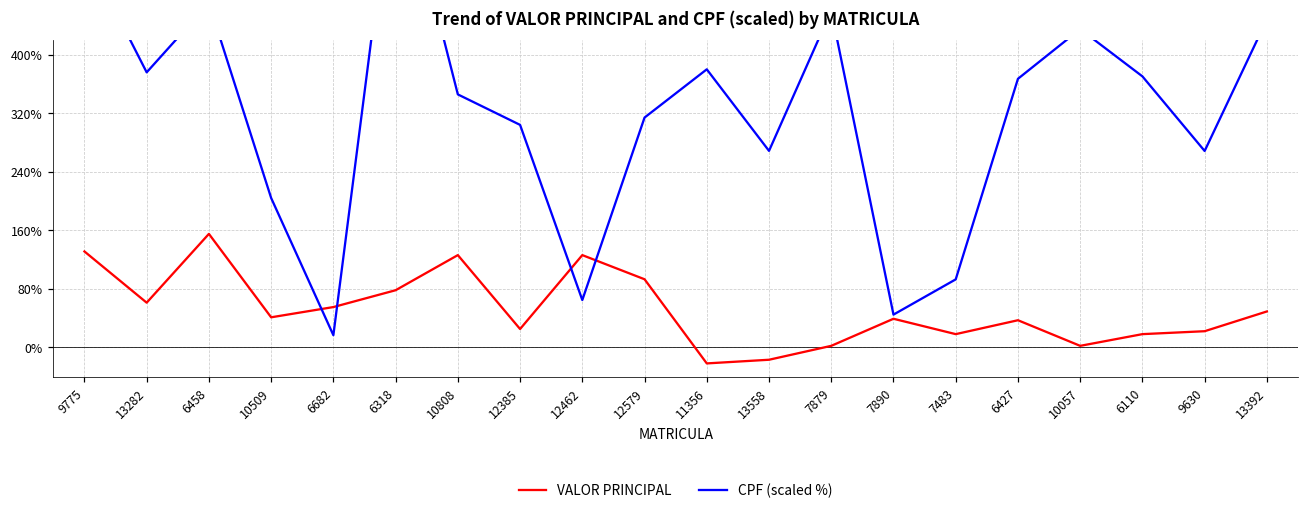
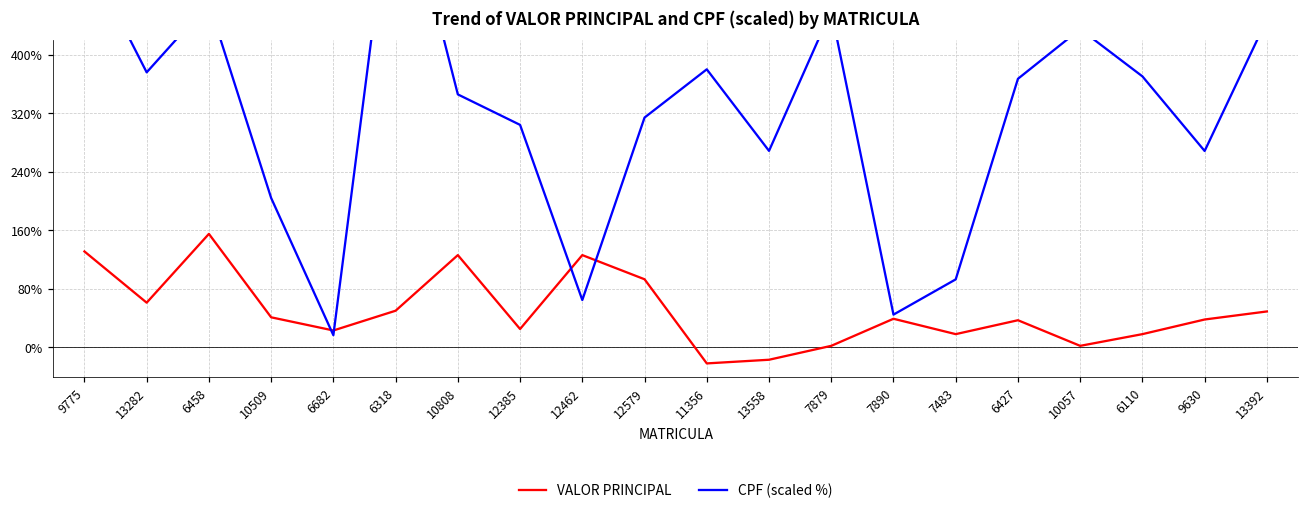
VALOR PRINCIPAL, 6682: 60% -> 20%
VALOR PRINCIPAL, 6318: 80% -> 50%
VALOR PRINCIPAL, 9630: 20% -> 40%
